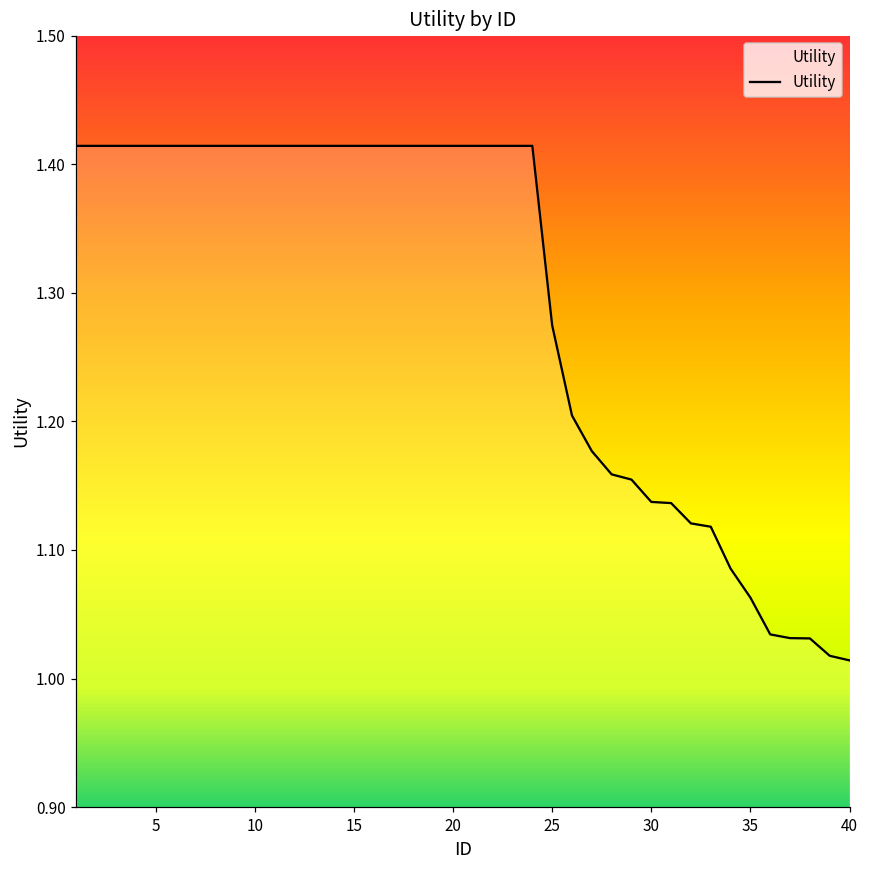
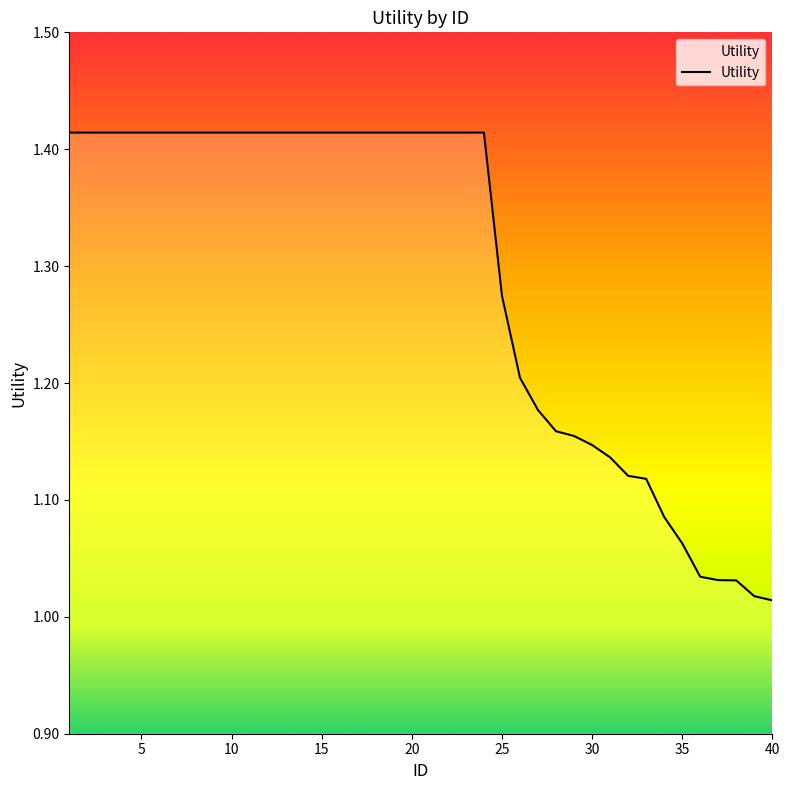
30: 1.137 -> 1.147
